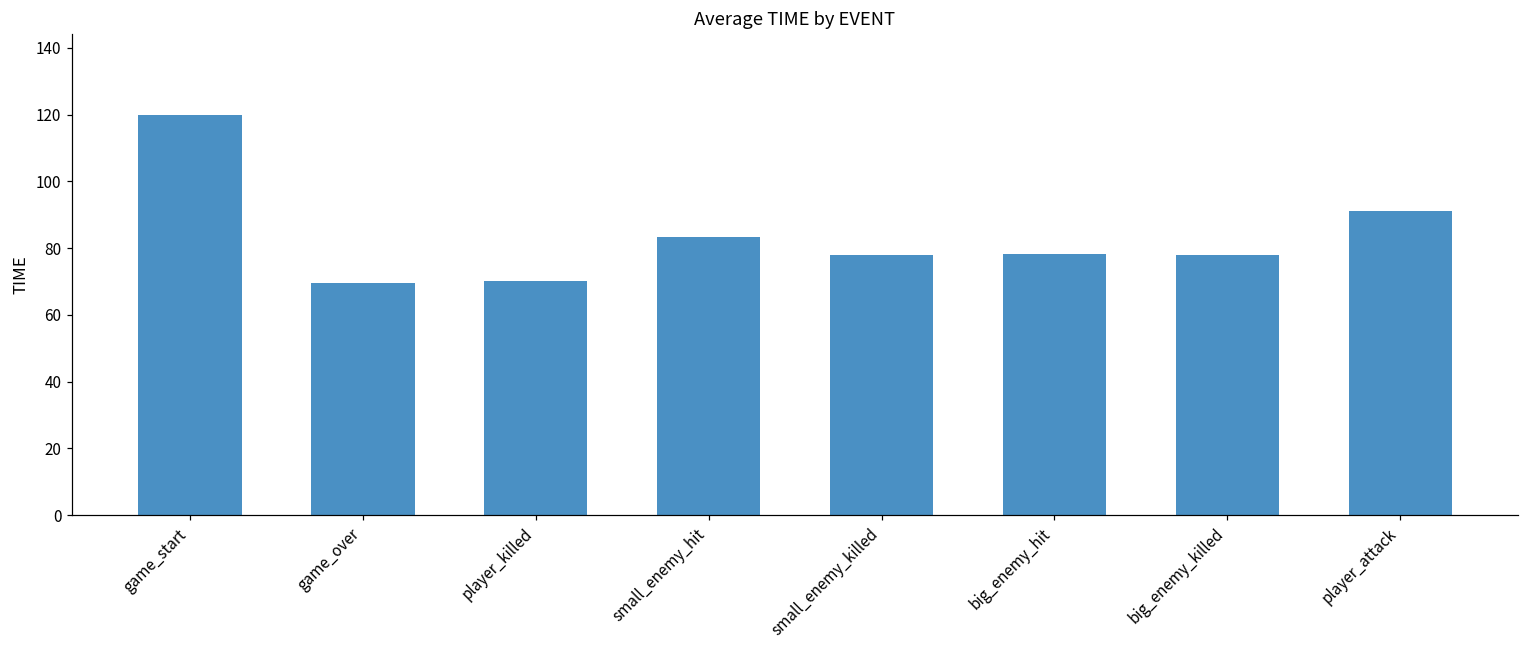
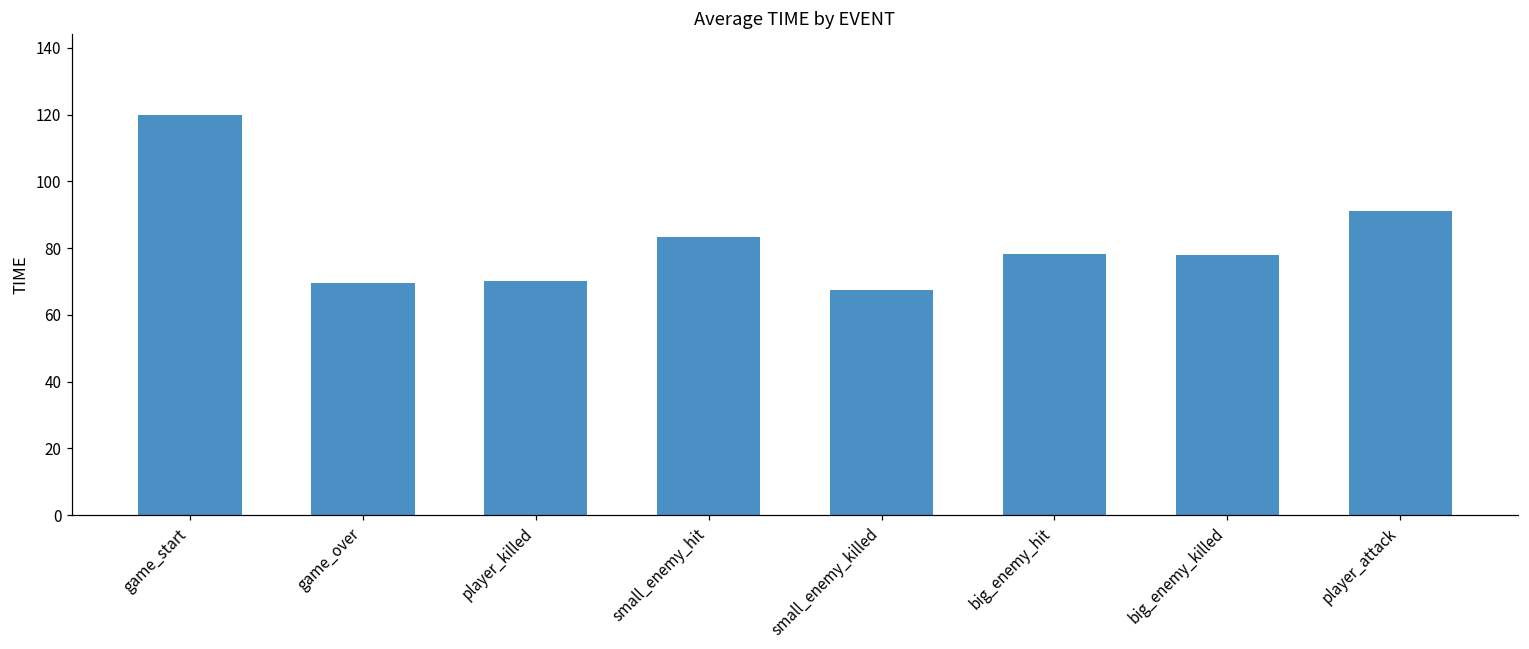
small_enemy_killed: 78 -> 67
